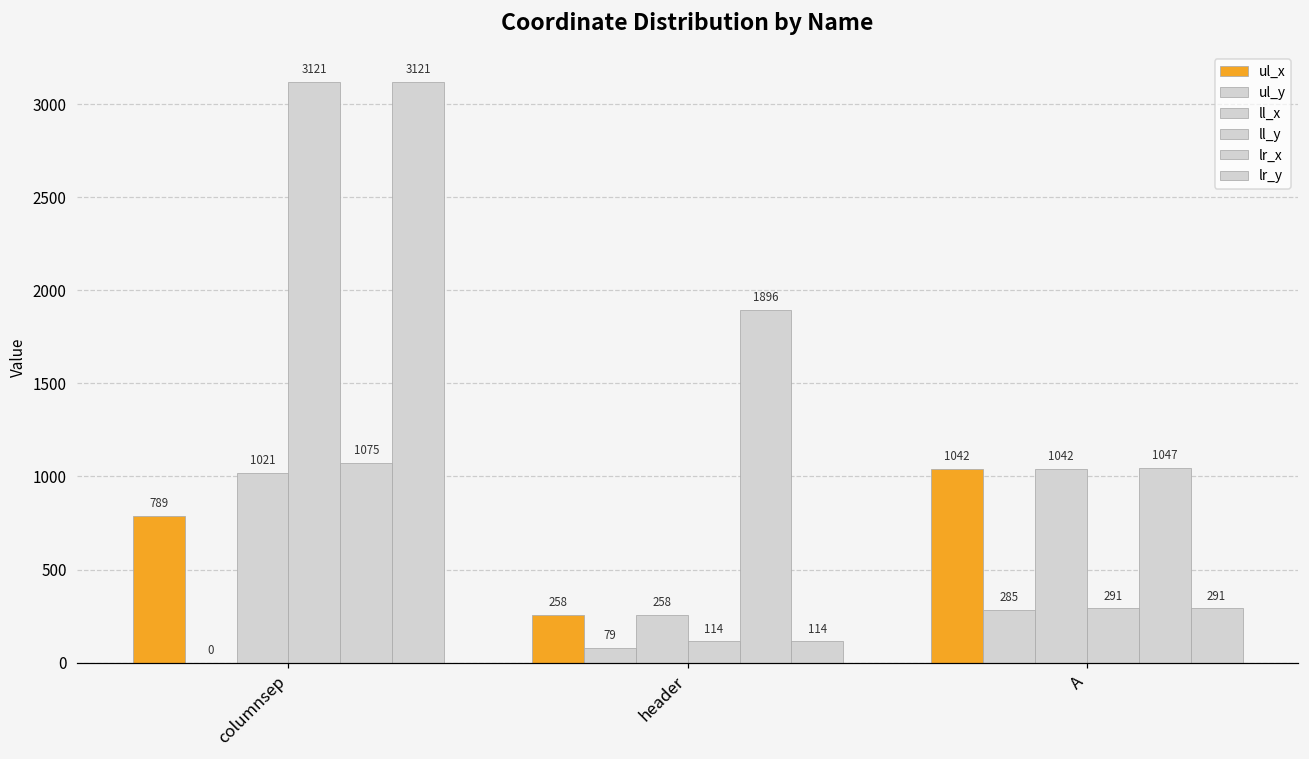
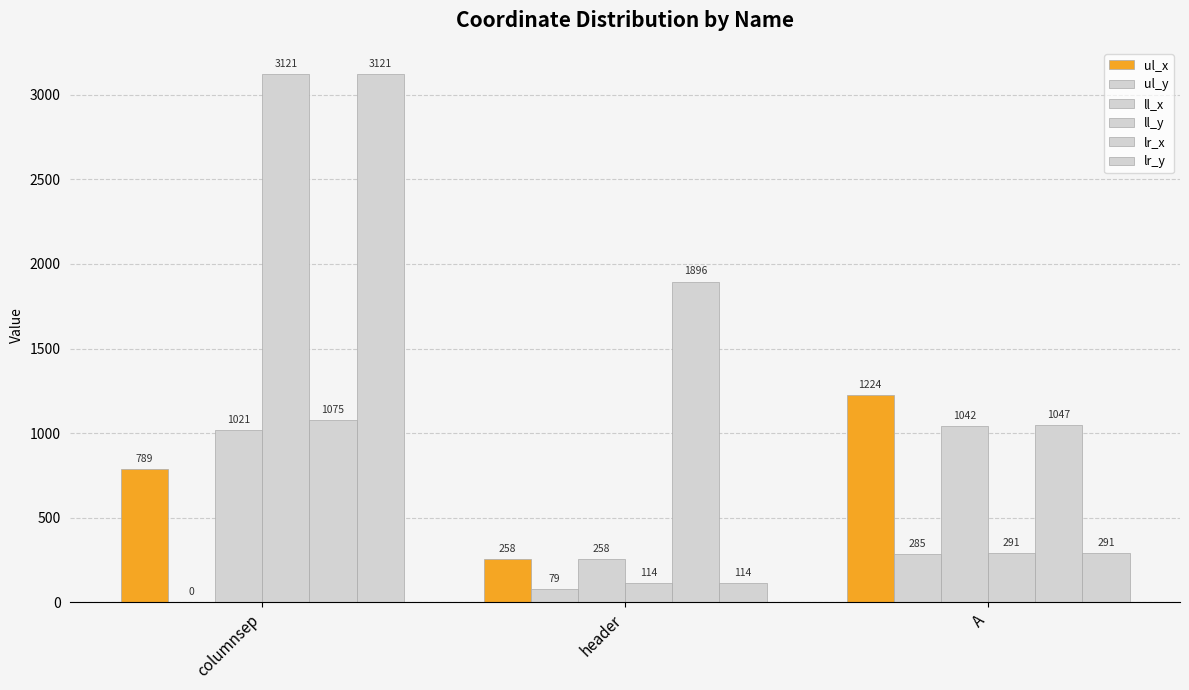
ul_x, A: 1042 -> 1224
